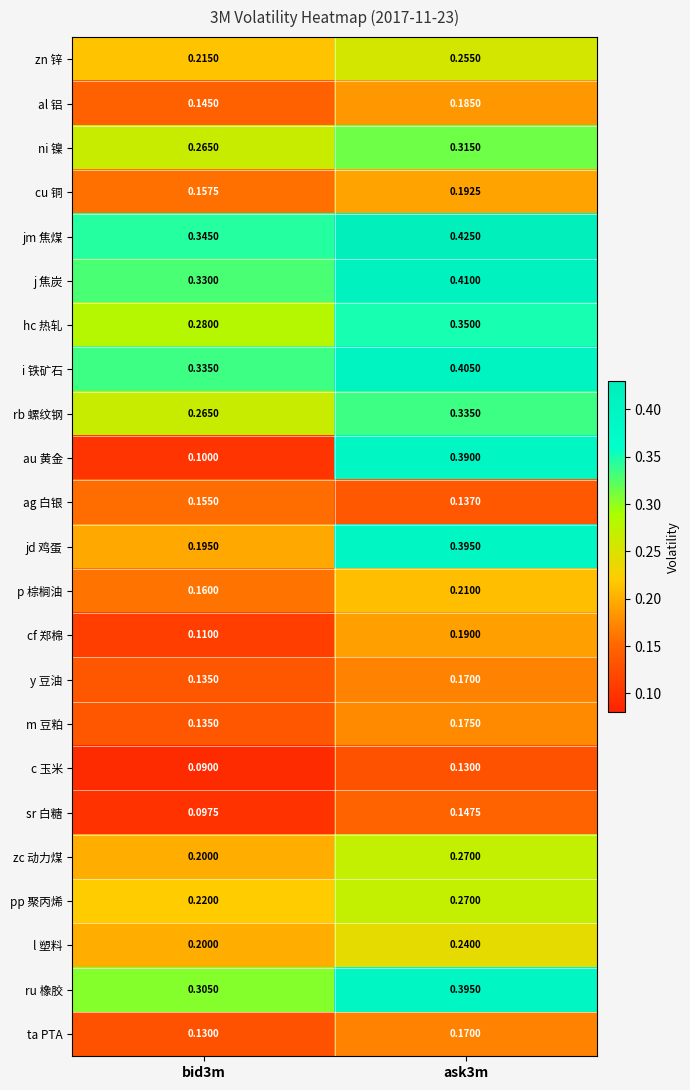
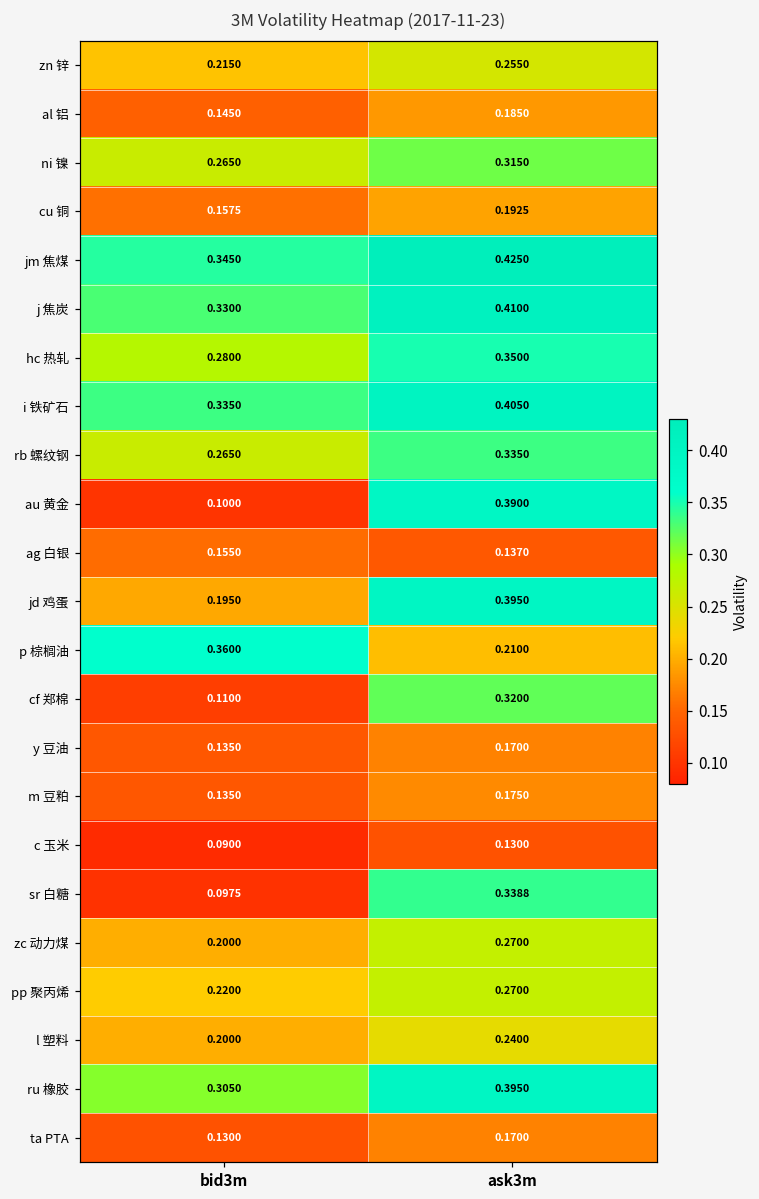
p 棕榈油, bid3m: 0.1600 -> 0.3600
cf 郑棉, ask3m: 0.1900 -> 0.3200
sr 白糖, ask3m: 0.1475 -> 0.3388
